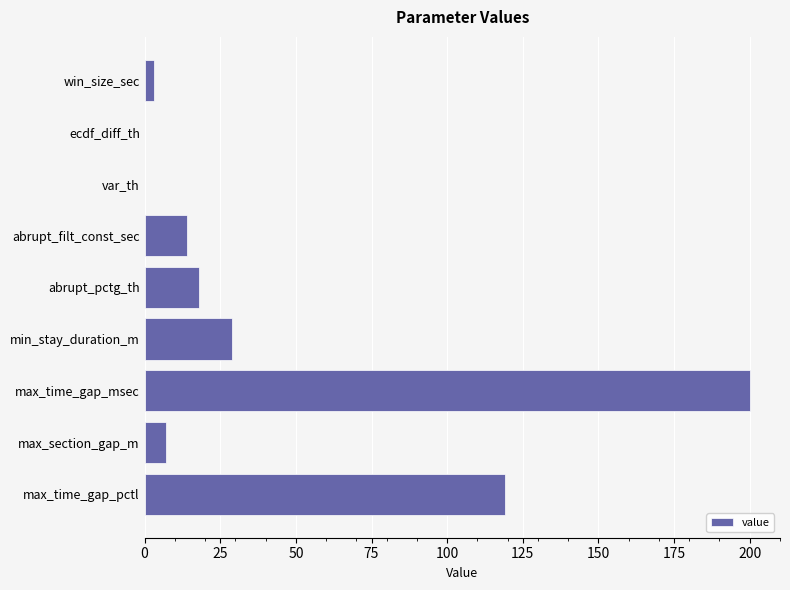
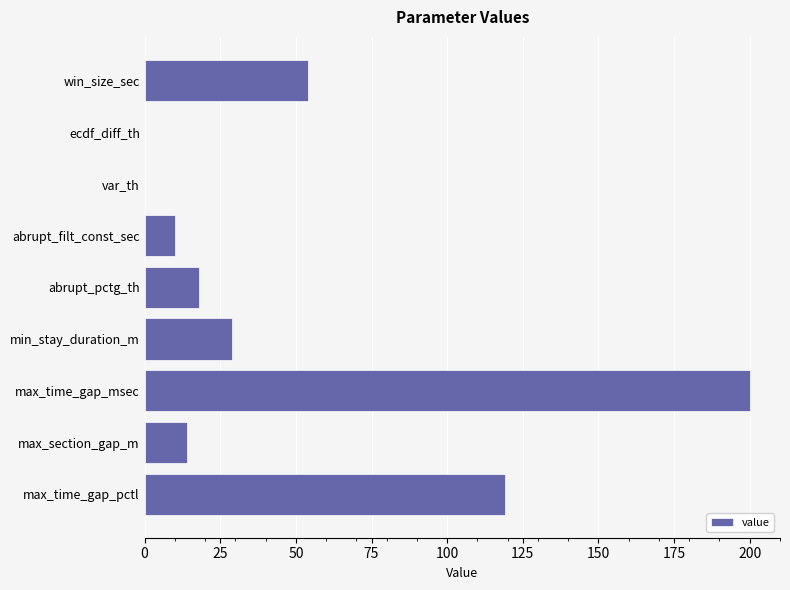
win_size_sec: 3 -> 54
abrupt_filt_const_sec: 14 -> 10
max_section_gap_m: 7 -> 14
